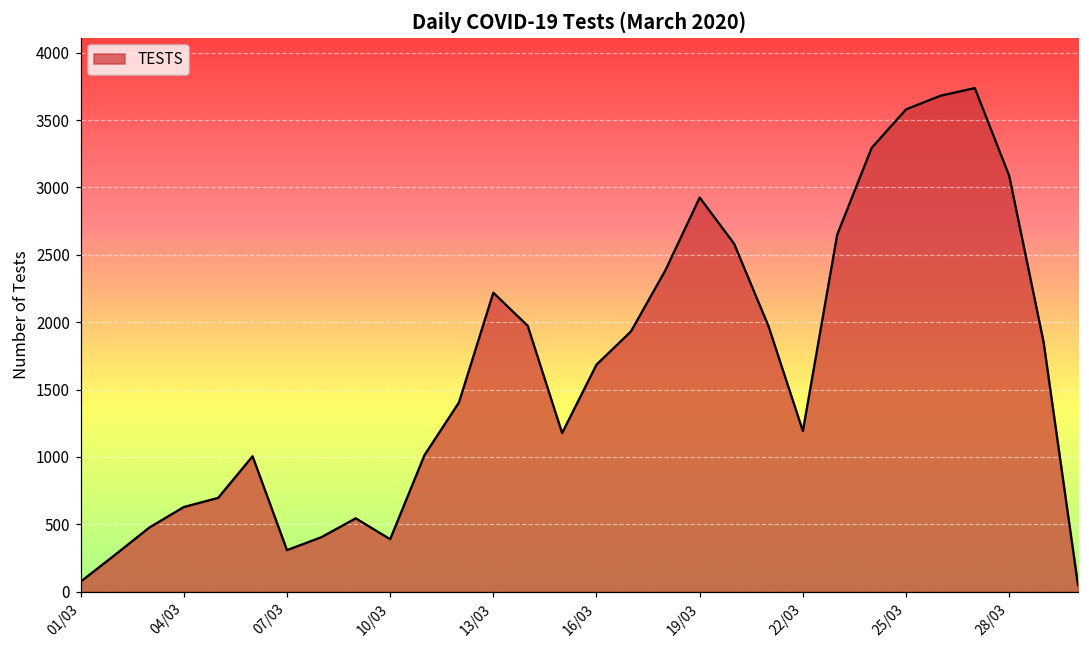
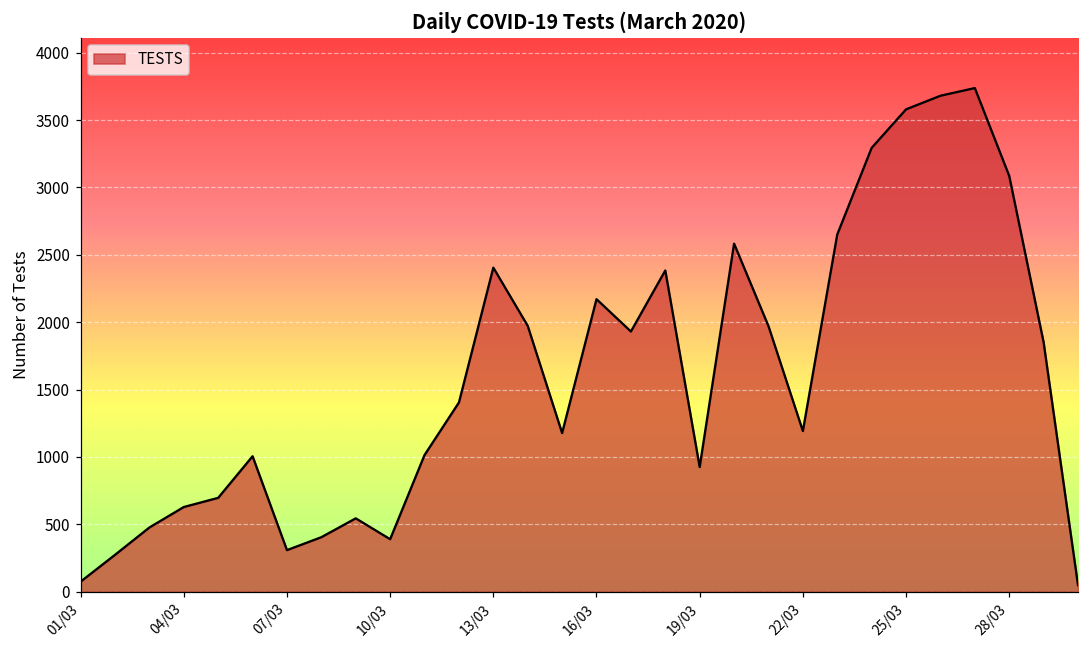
13/03: 2220 -> 2410
16/03: 1690 -> 2170
19/03: 2930 -> 930
